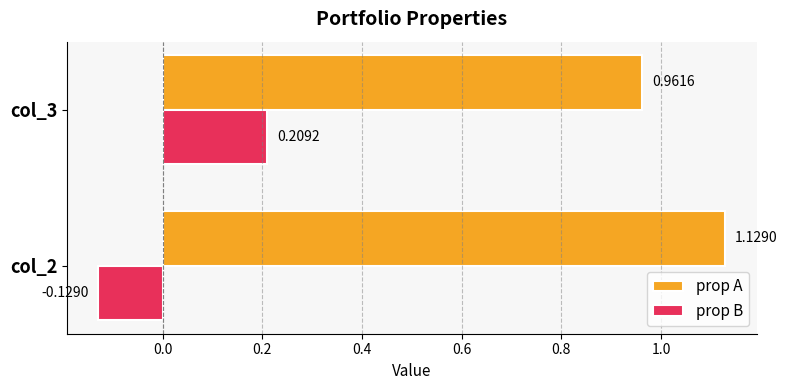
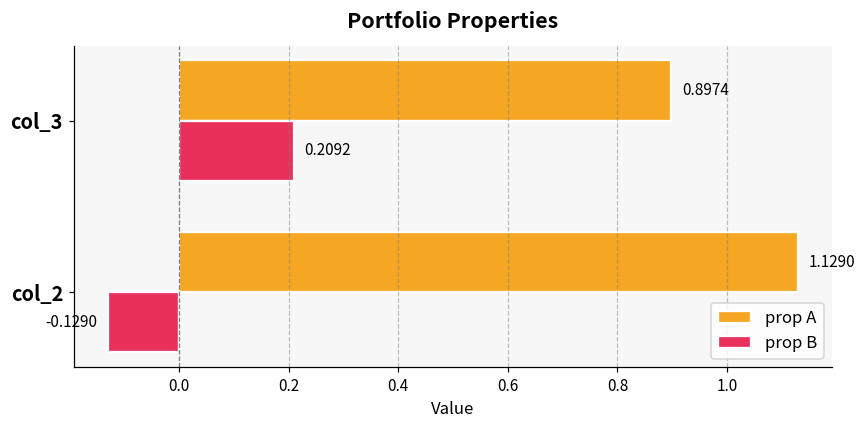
prop A, col_3: 0.9616 -> 0.8974
